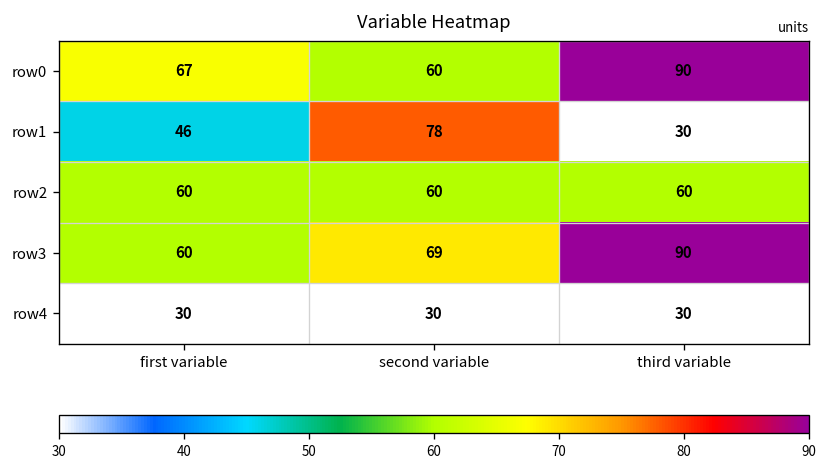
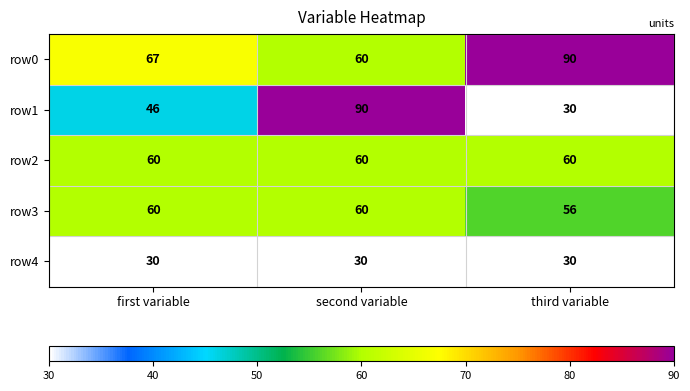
row1, second variable: 78 -> 90
row3, second variable: 69 -> 60
row3, third variable: 90 -> 56
